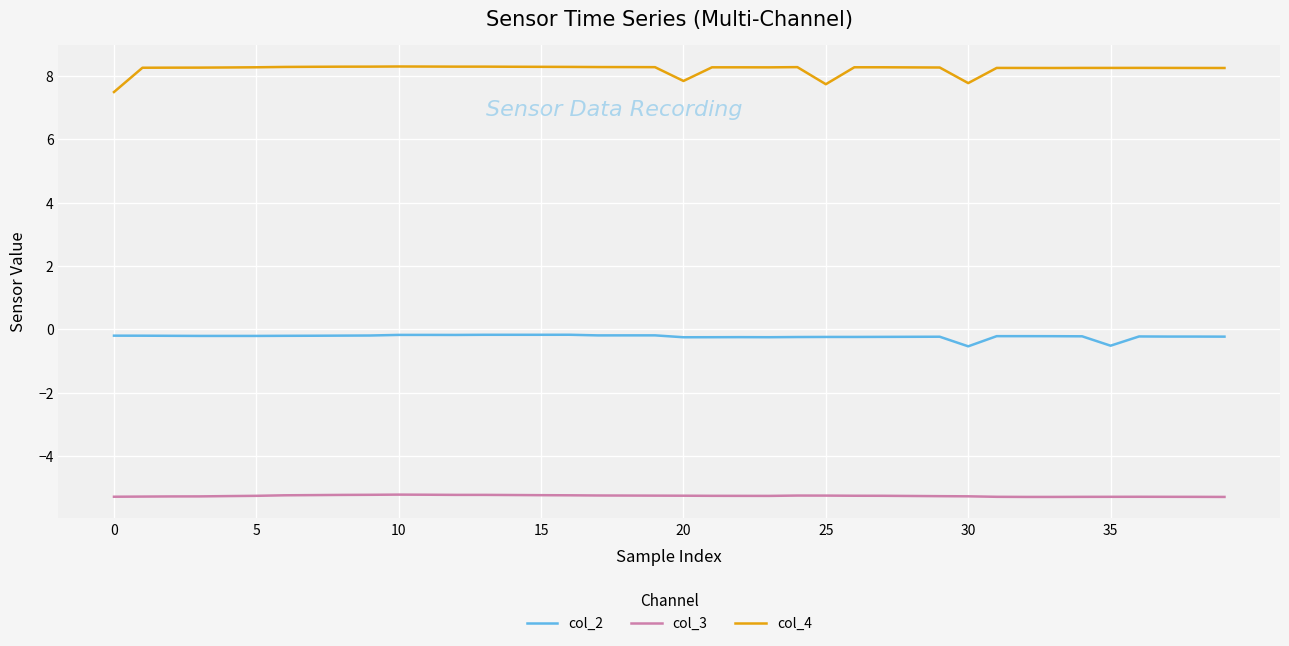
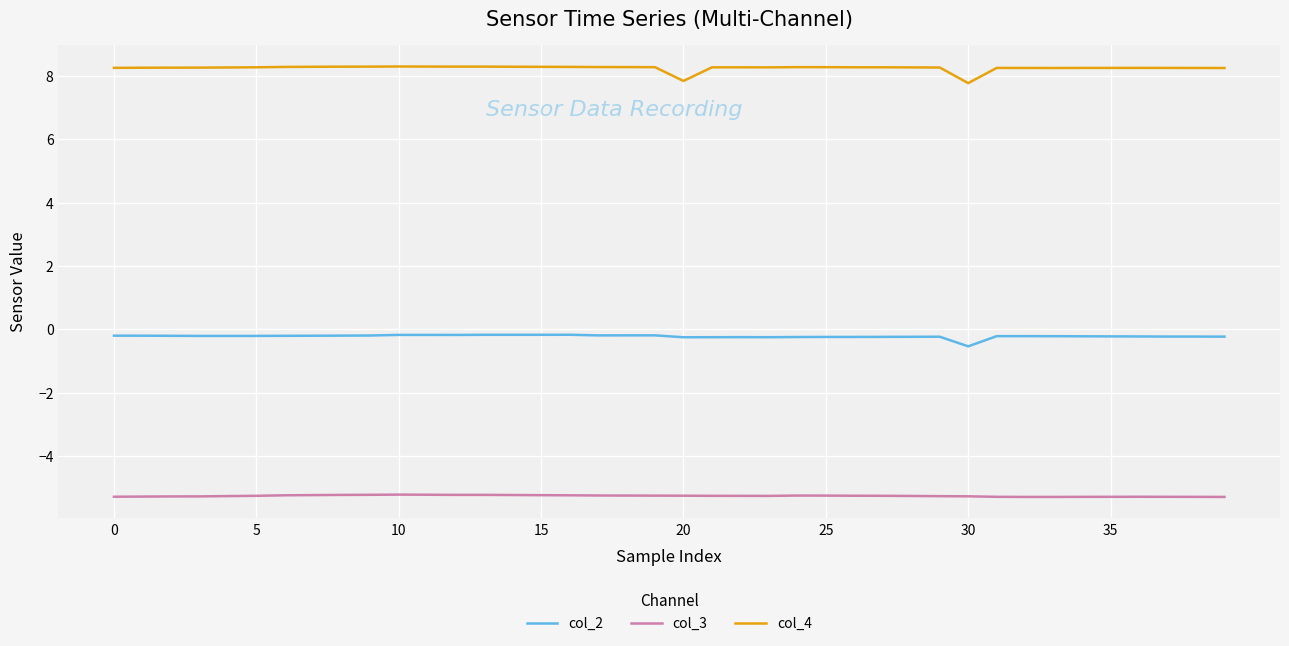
col_4, 0: 7.5 -> 8.3
col_4, 25: 7.7 -> 8.3
col_2, 35: -0.5 -> -0.2
